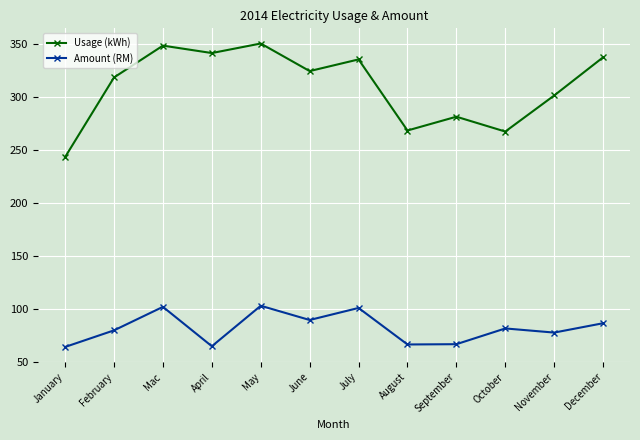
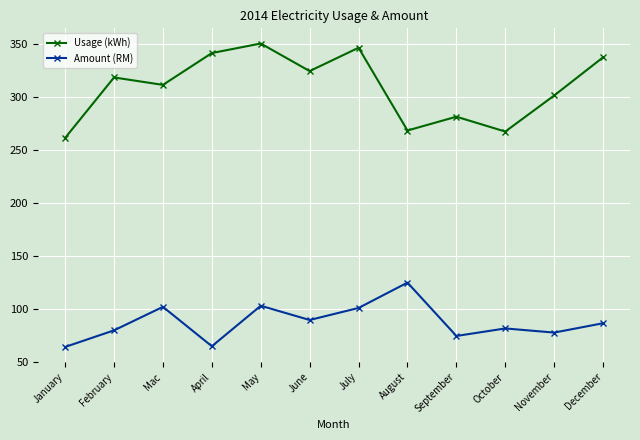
Usage (kWh), January: 243 -> 261
Usage (kWh), Mac: 348 -> 311
Usage (kWh), July: 335 -> 346
Amount (RM), August: 66 -> 125
Amount (RM), September: 67 -> 74
